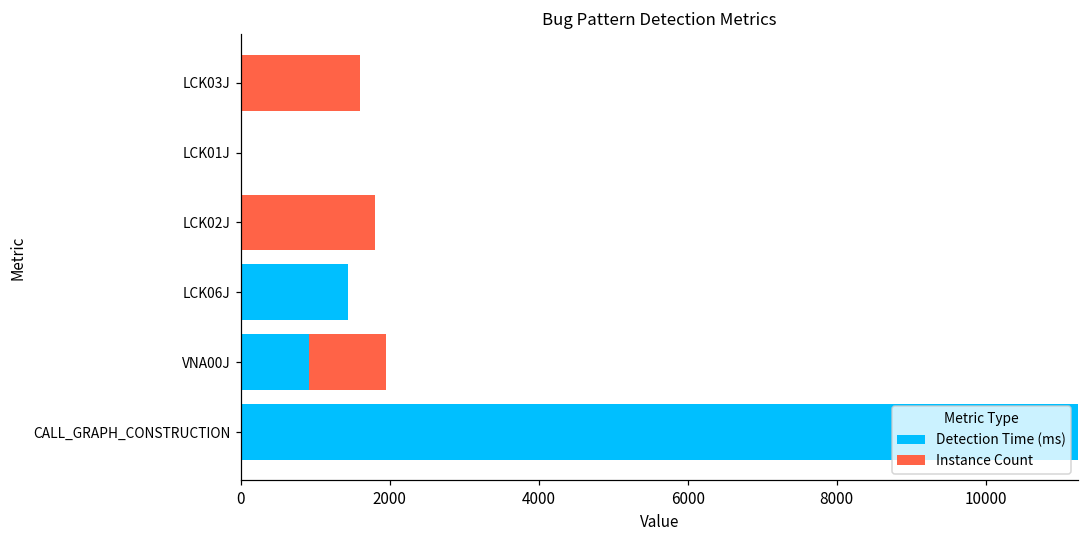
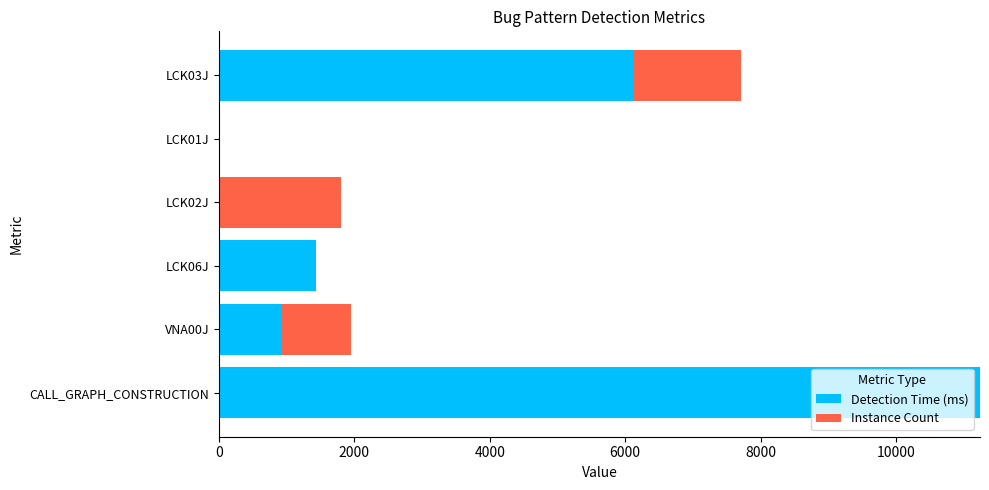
Detection Time (ms), LCK03J: 0 -> 6100
